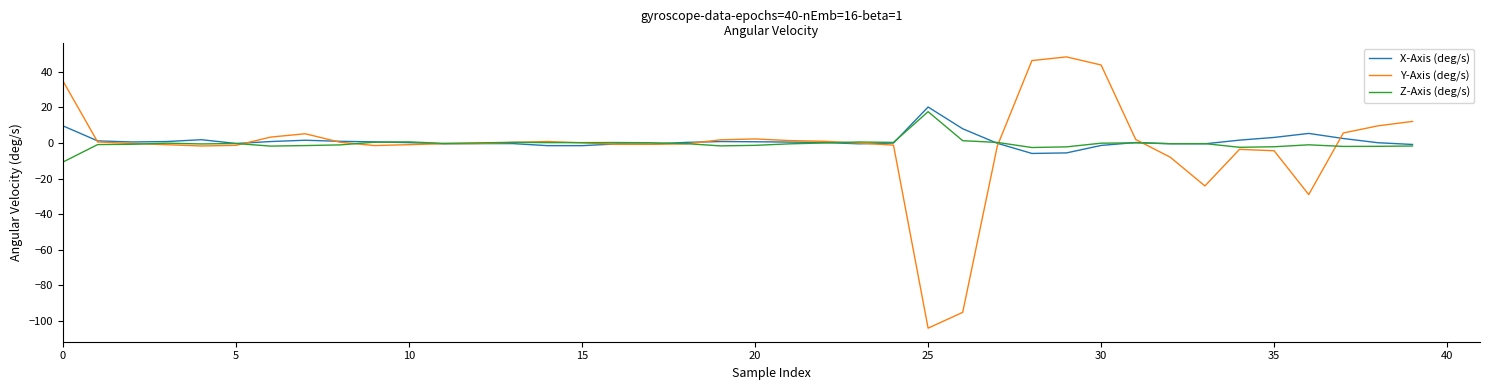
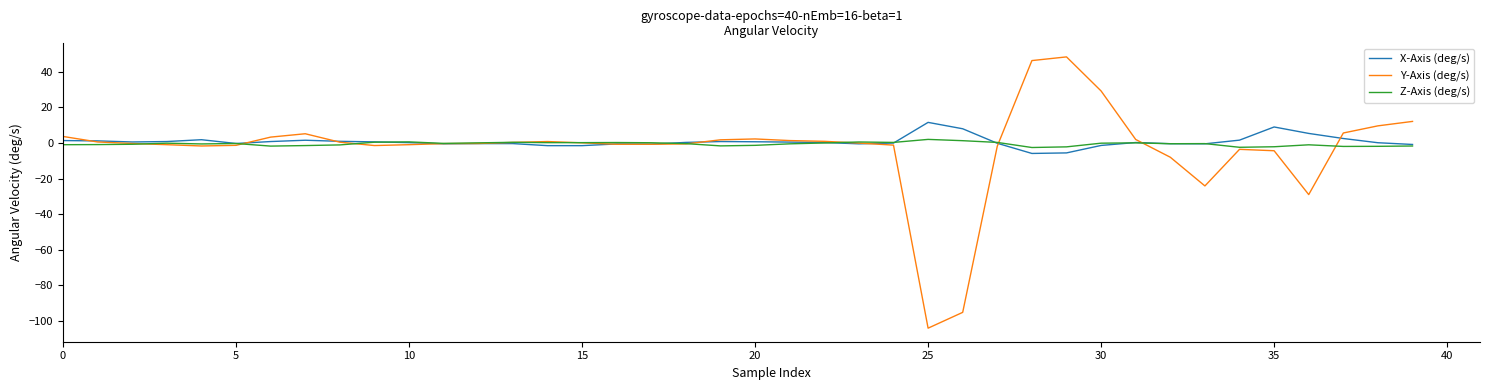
X-Axis (deg/s), 0: 10 -> 1
Y-Axis (deg/s), 0: 35 -> 4
Z-Axis (deg/s), 0: -11 -> -1
X-Axis (deg/s), 25: 20 -> 12
Z-Axis (deg/s), 25: 18 -> 2
Y-Axis (deg/s), 30: 44 -> 29
X-Axis (deg/s), 35: 3 -> 9
